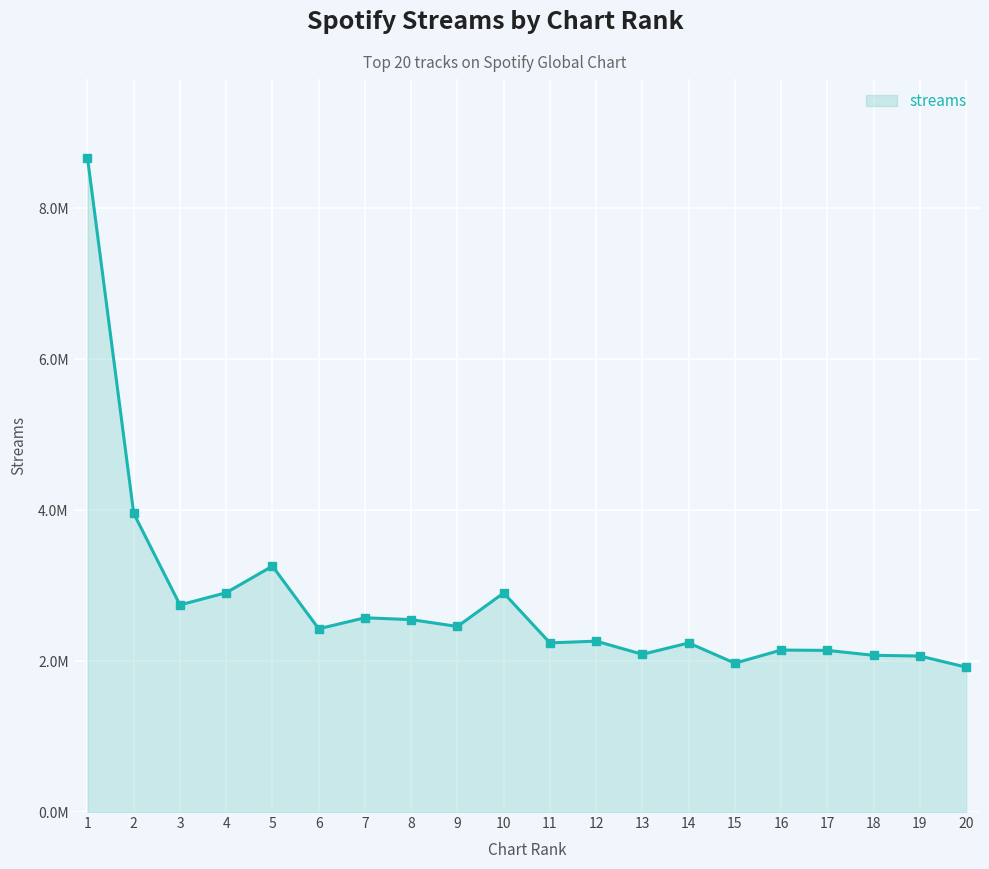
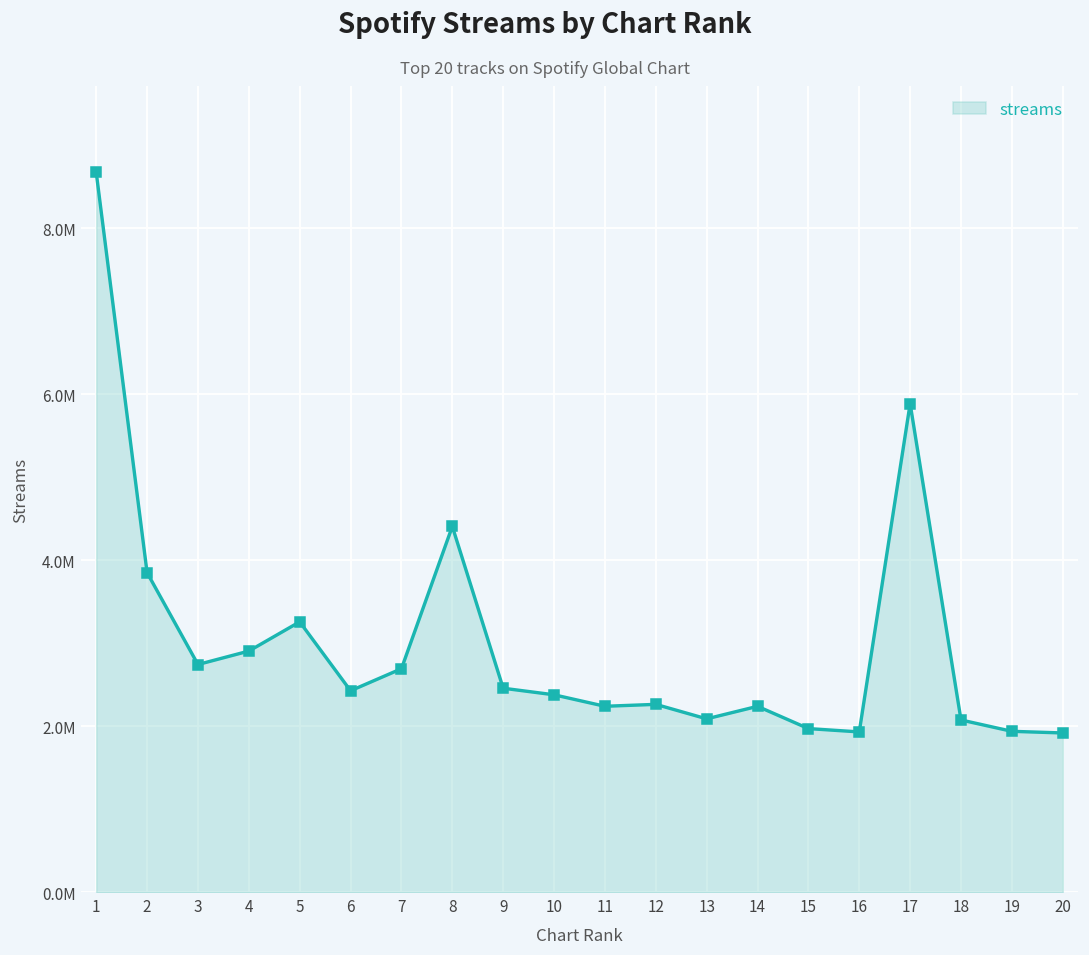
2: 4000000 -> 3900000
7: 2600000 -> 2700000
8: 2500000 -> 4400000
10: 2900000 -> 2400000
16: 2100000 -> 1900000
17: 2100000 -> 5900000
19: 2100000 -> 1900000
